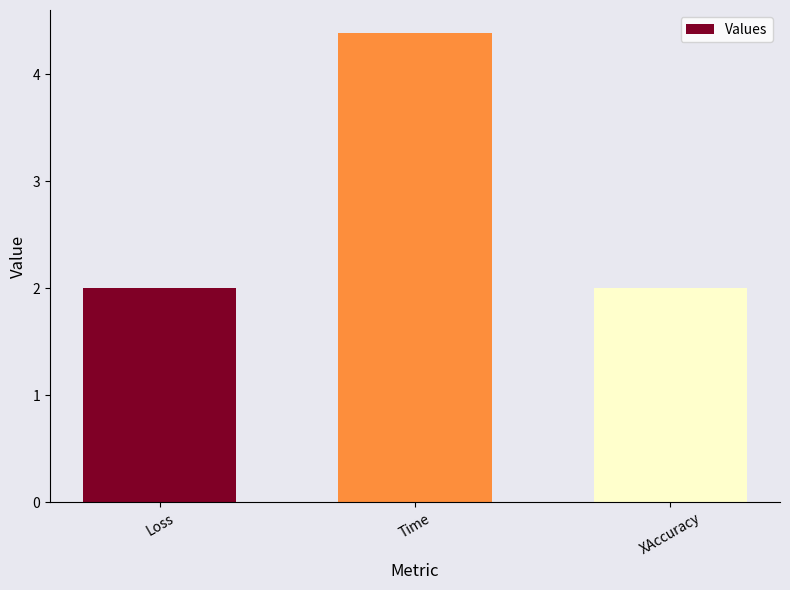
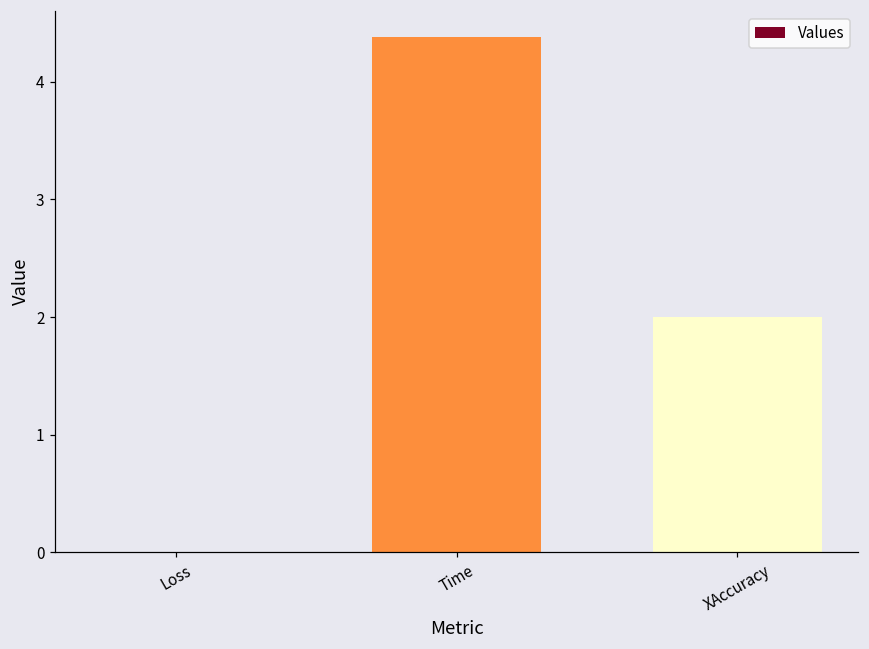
Loss: 2 -> 0
